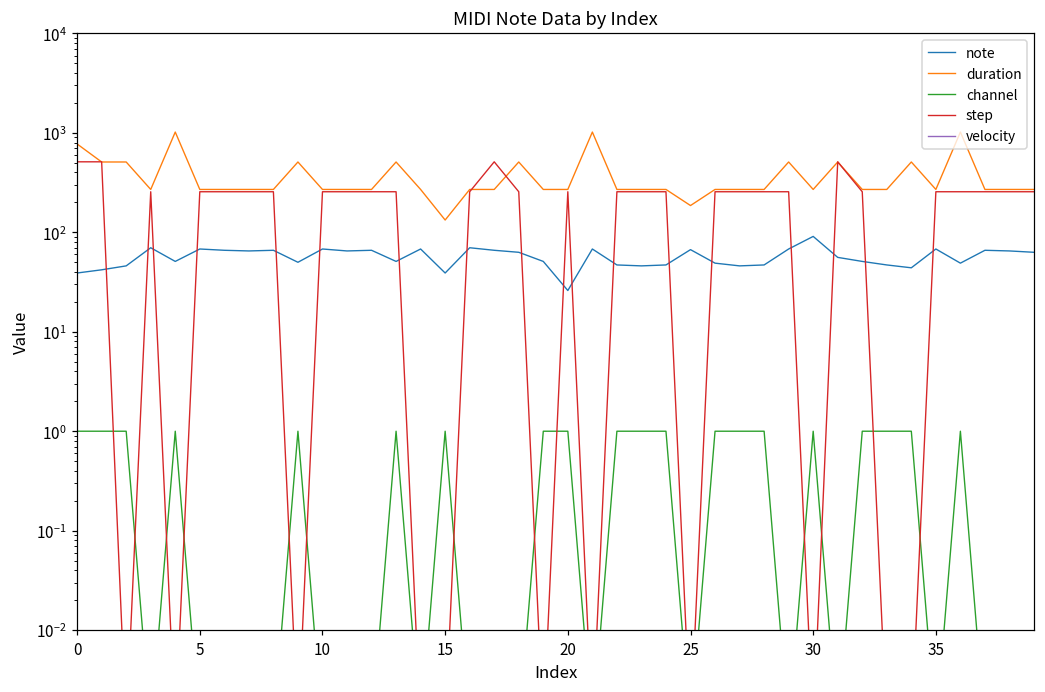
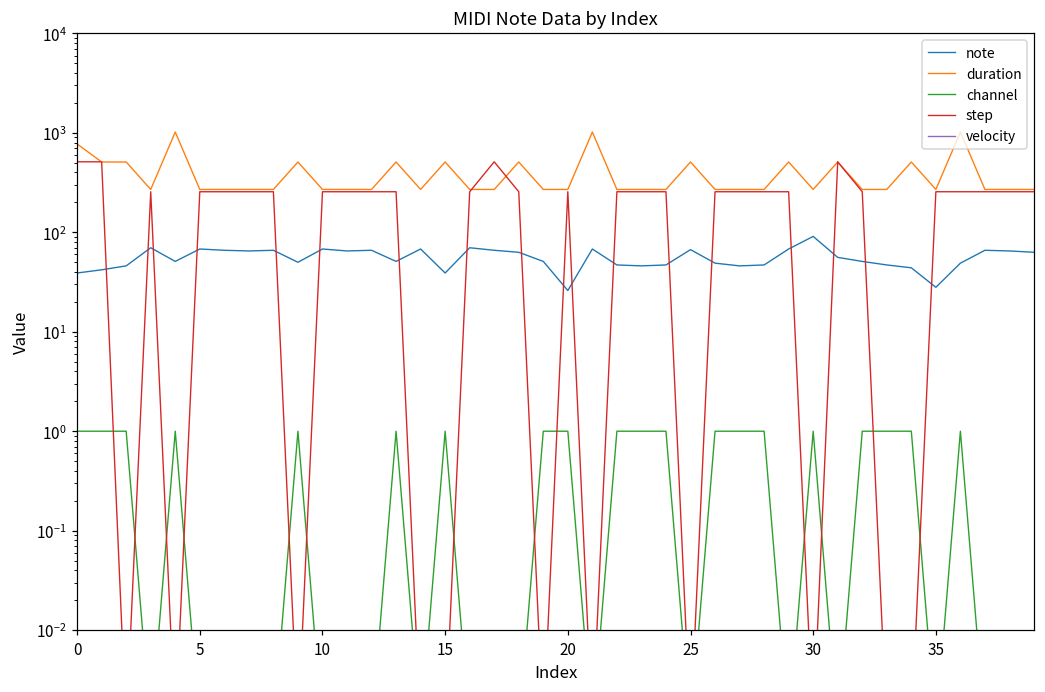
duration, 15: 130 -> 500
duration, 25: 190 -> 500
note, 35: 70 -> 28
